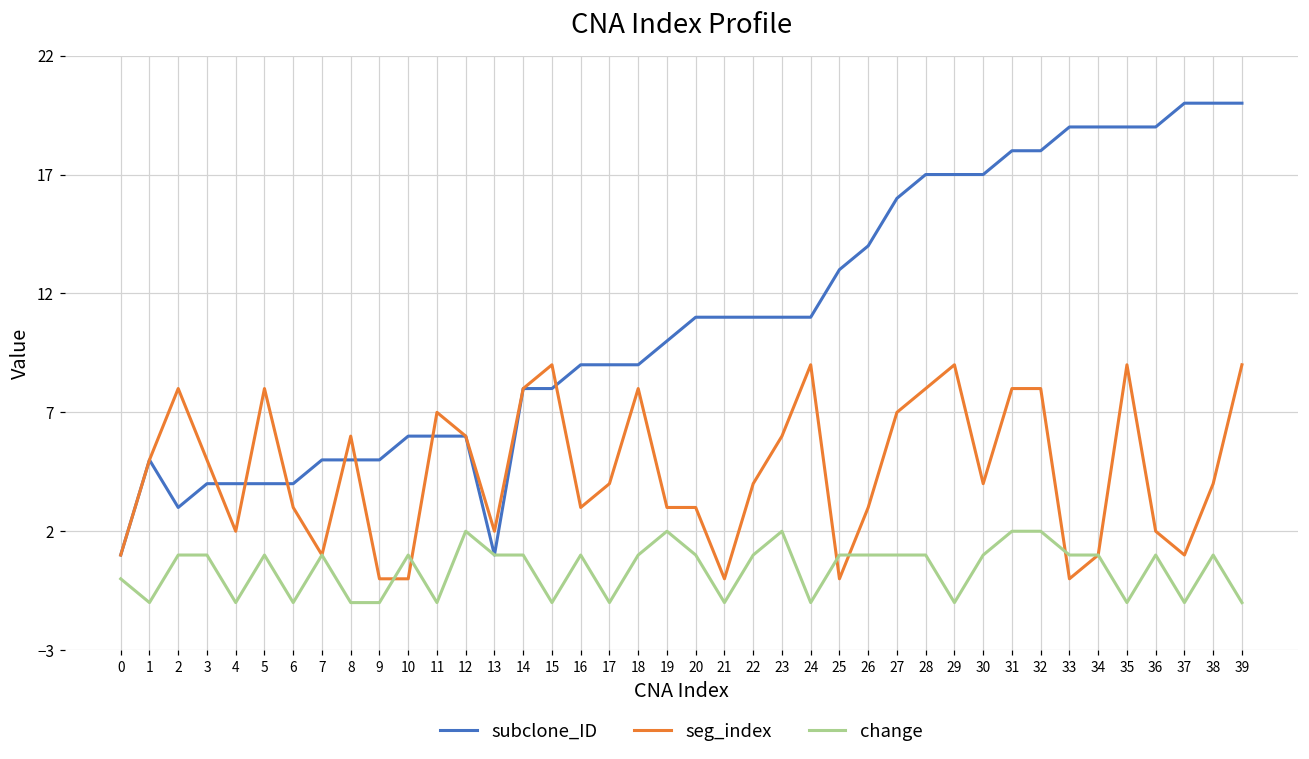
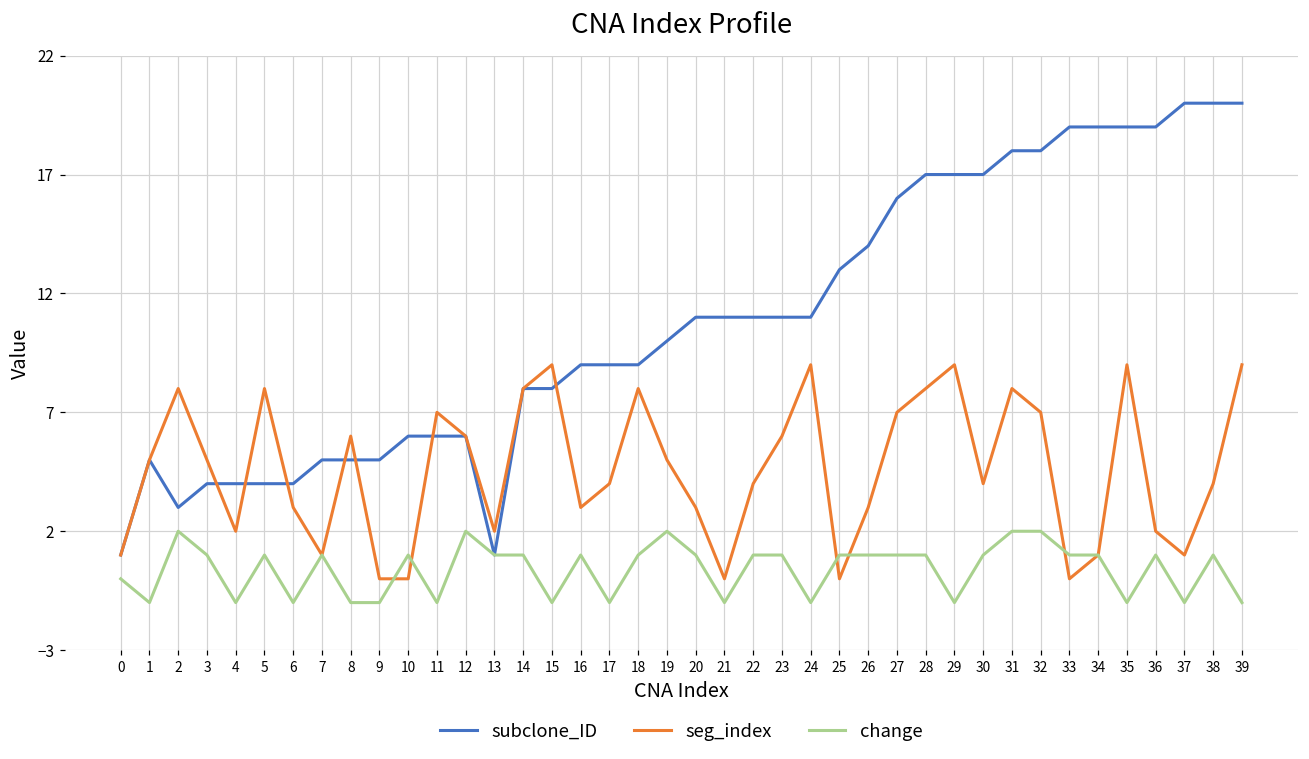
change, 2: 1 -> 2
seg_index, 19: 3 -> 5
change, 23: 2 -> 1
seg_index, 32: 8 -> 7
